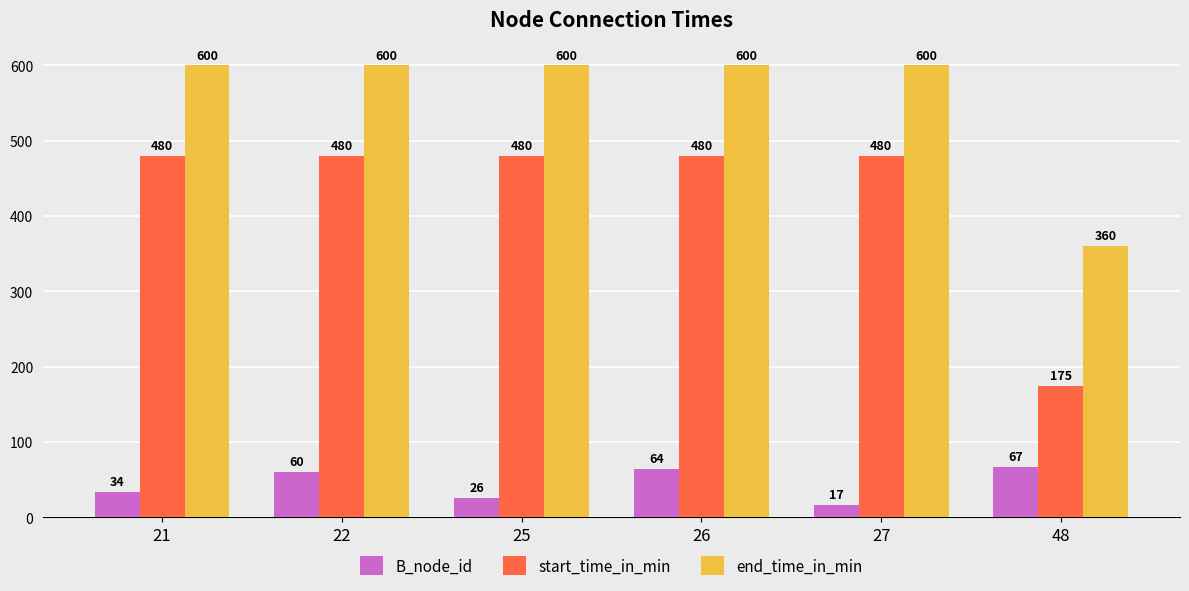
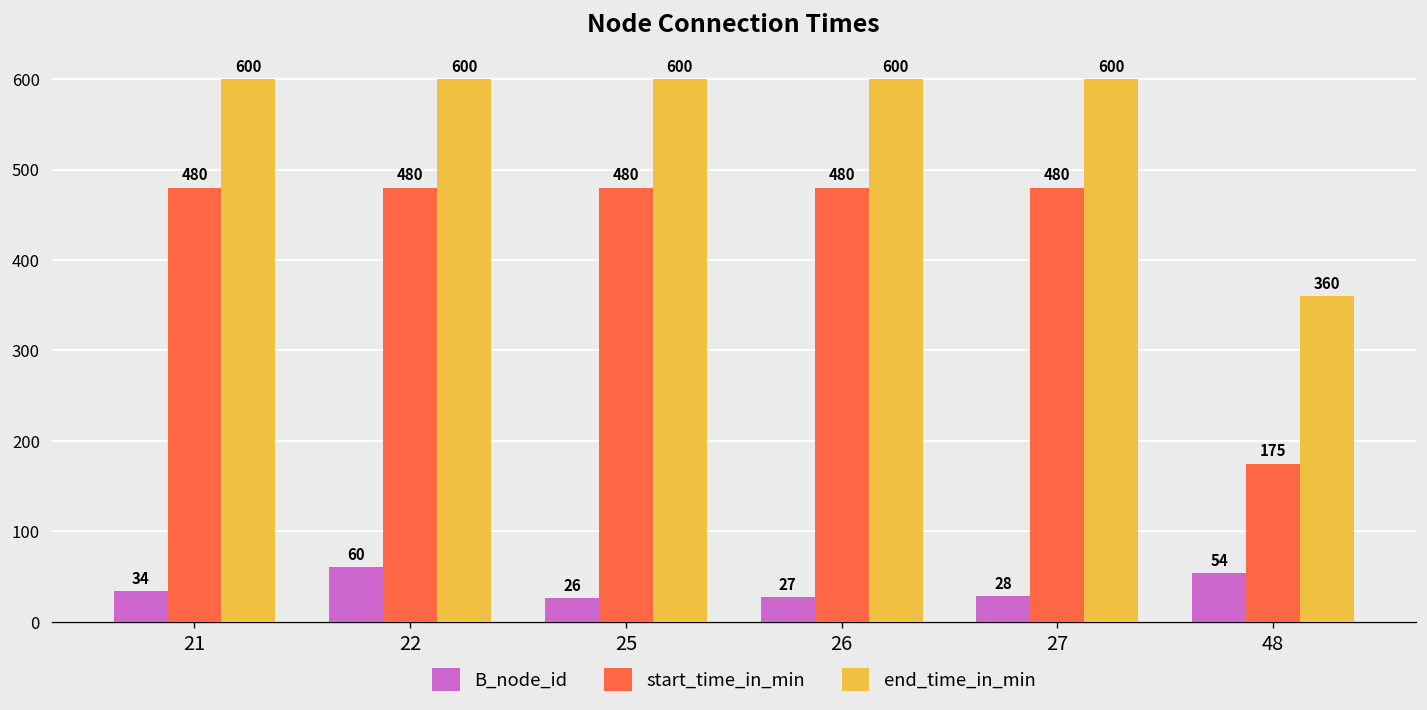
B_node_id, 26: 64 -> 27
B_node_id, 27: 17 -> 28
B_node_id, 48: 67 -> 54
